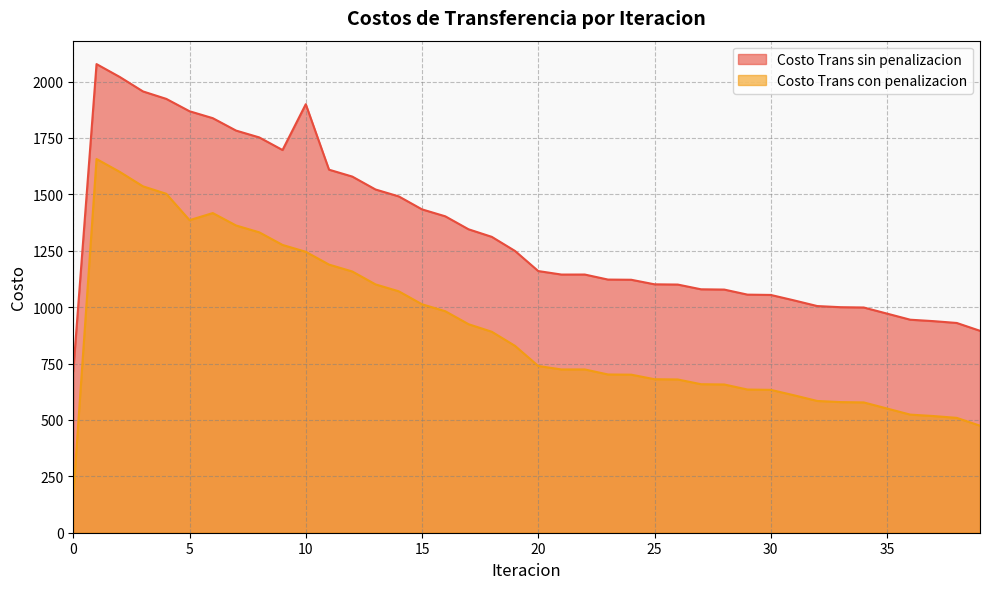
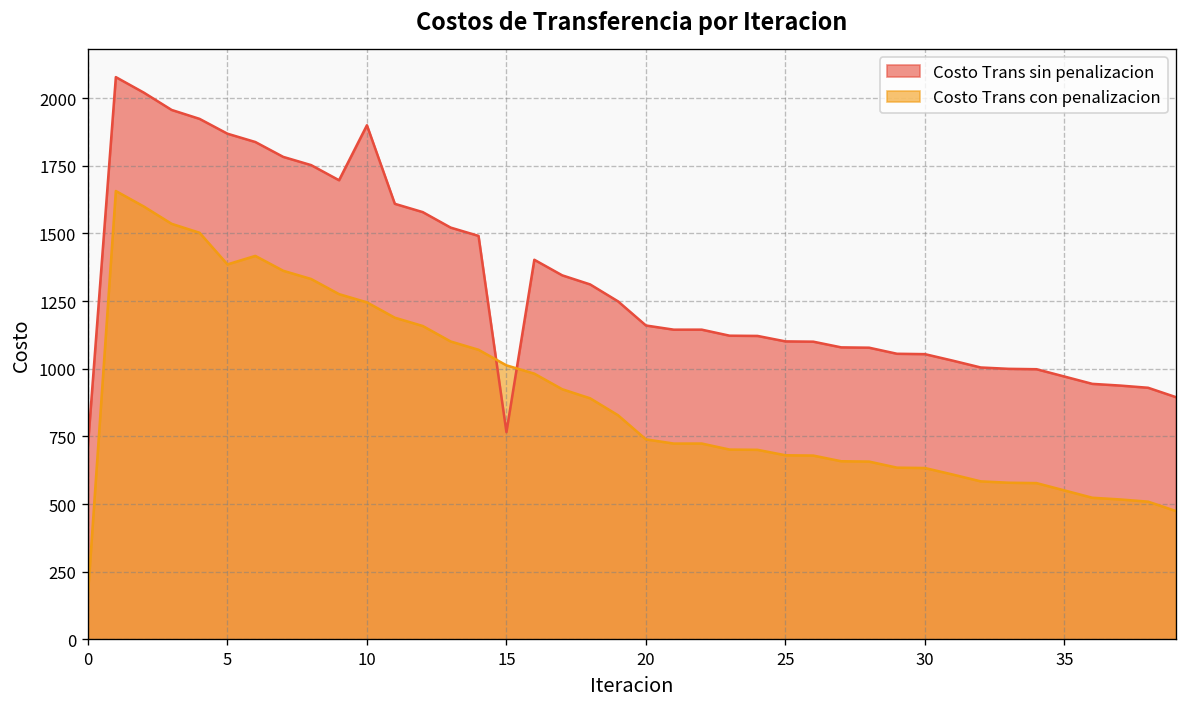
Costo Trans sin penalizacion, 15: 1430 -> 770
